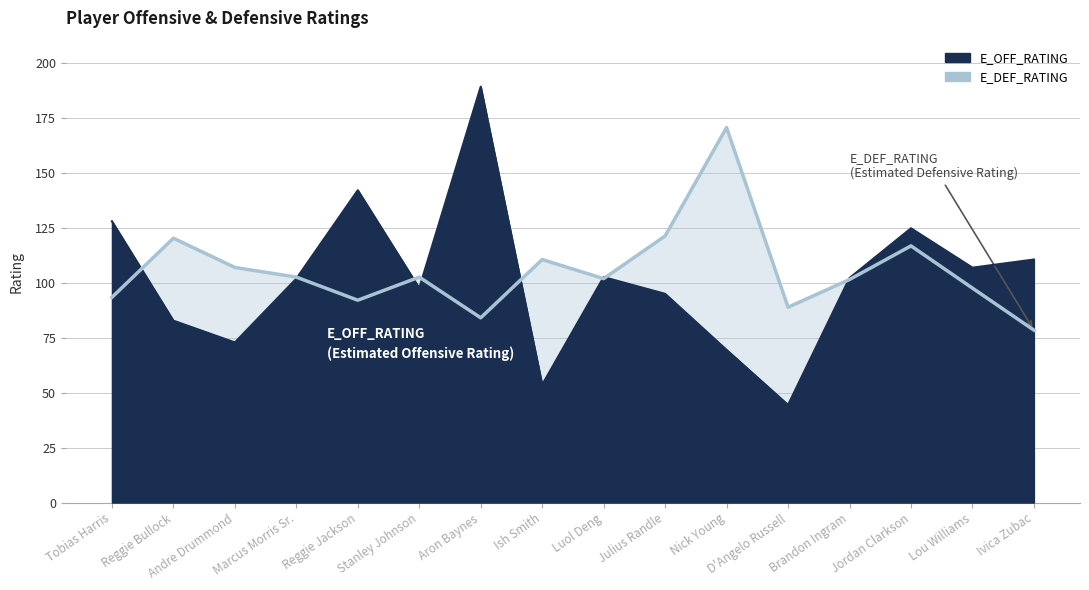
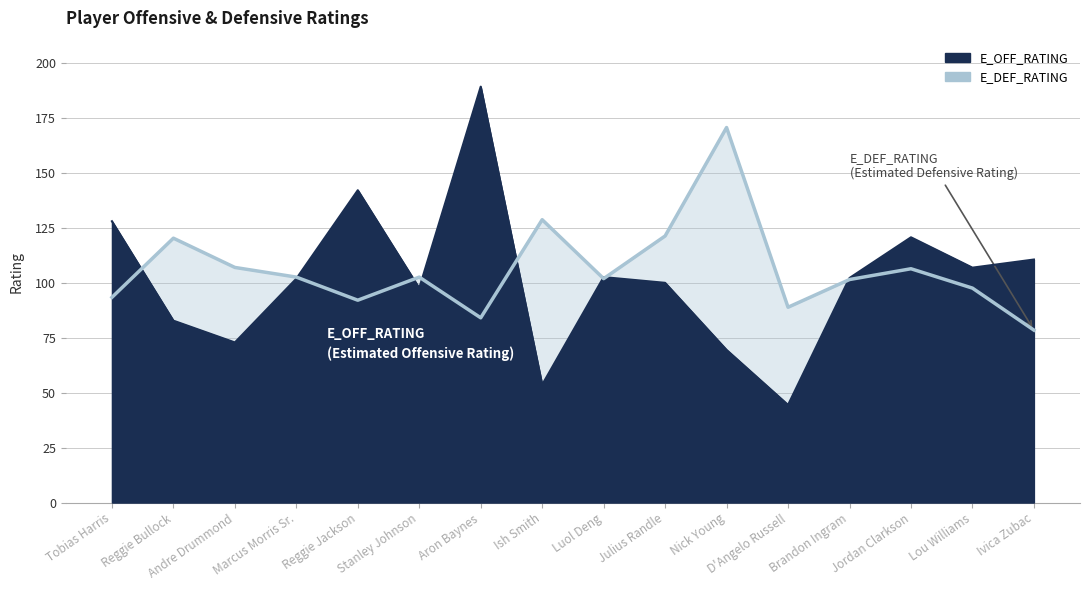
E_DEF_RATING, Ish Smith: 111 -> 129
E_OFF_RATING, Julius Randle: 95 -> 100
E_OFF_RATING, Jordan Clarkson: 125 -> 121
E_DEF_RATING, Jordan Clarkson: 117 -> 106
